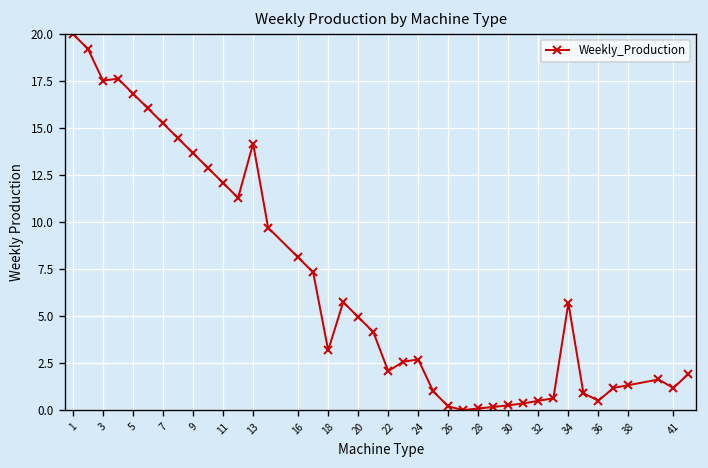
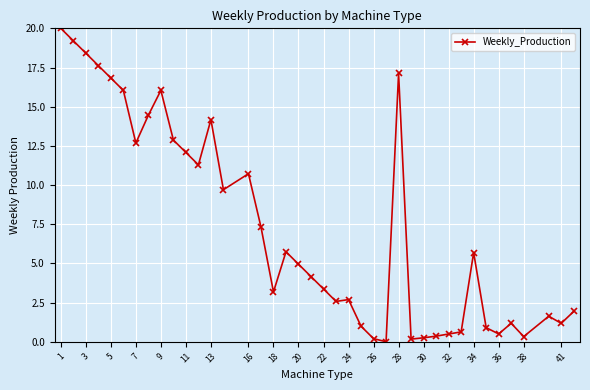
3: 17.5 -> 18.4
7: 15.2 -> 12.7
9: 13.7 -> 16.0
16: 8.1 -> 10.7
22: 2.1 -> 3.4
28: 0.1 -> 17.1
38: 1.3 -> 0.3
